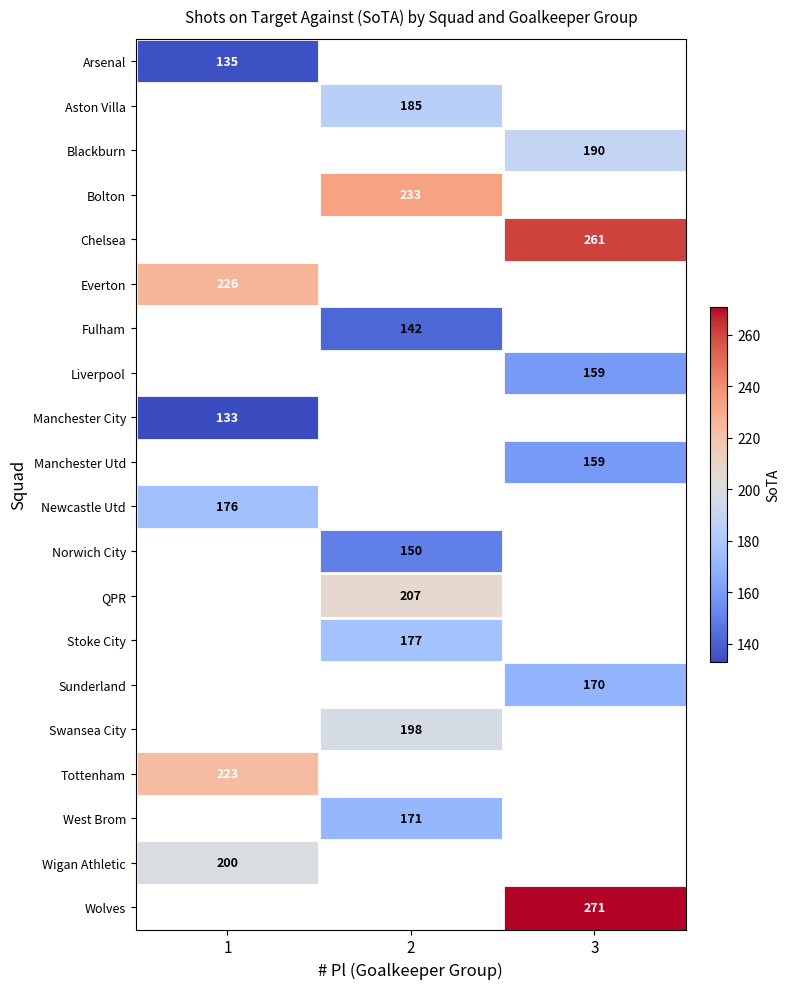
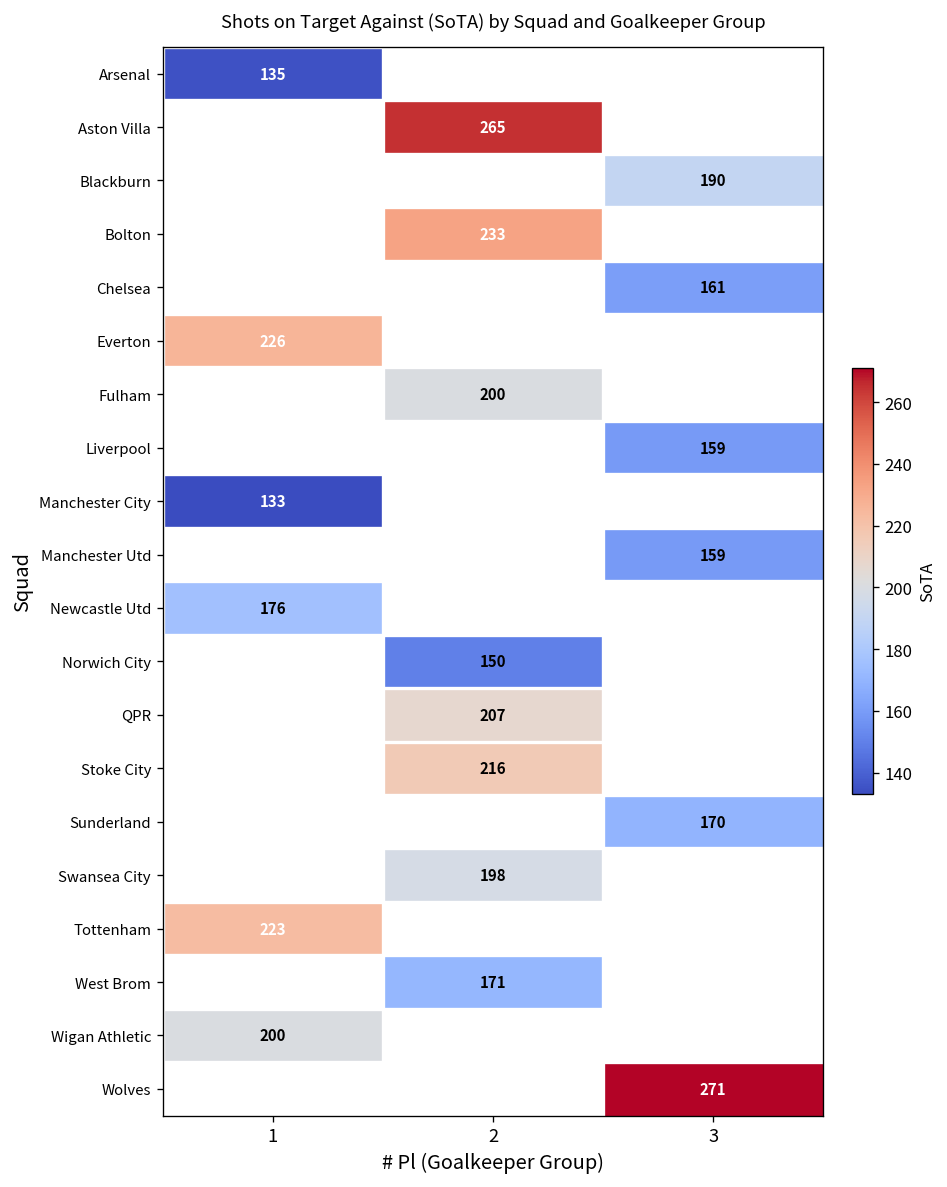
Aston Villa, 2: 185 -> 265
Chelsea, 3: 261 -> 161
Fulham, 2: 142 -> 200
Stoke City, 2: 177 -> 216
